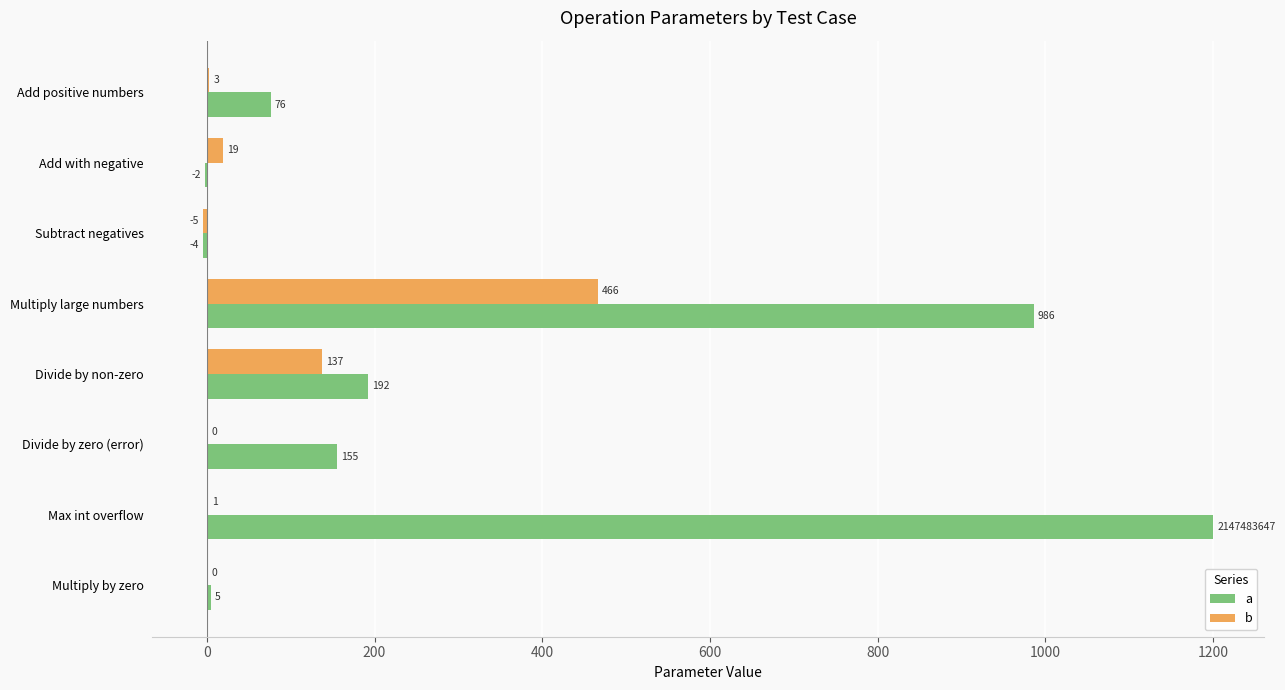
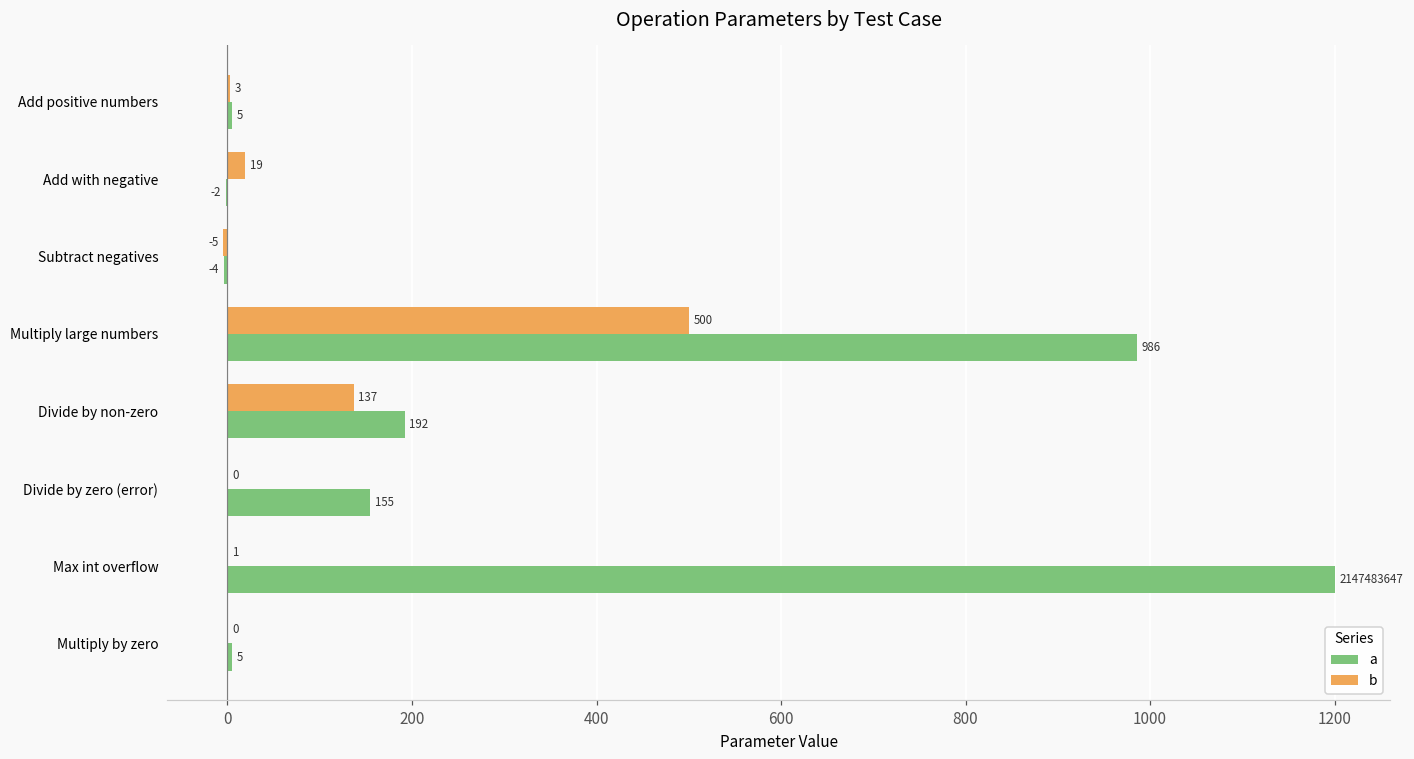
a, Add positive numbers: 76 -> 5
b, Multiply large numbers: 466 -> 500
